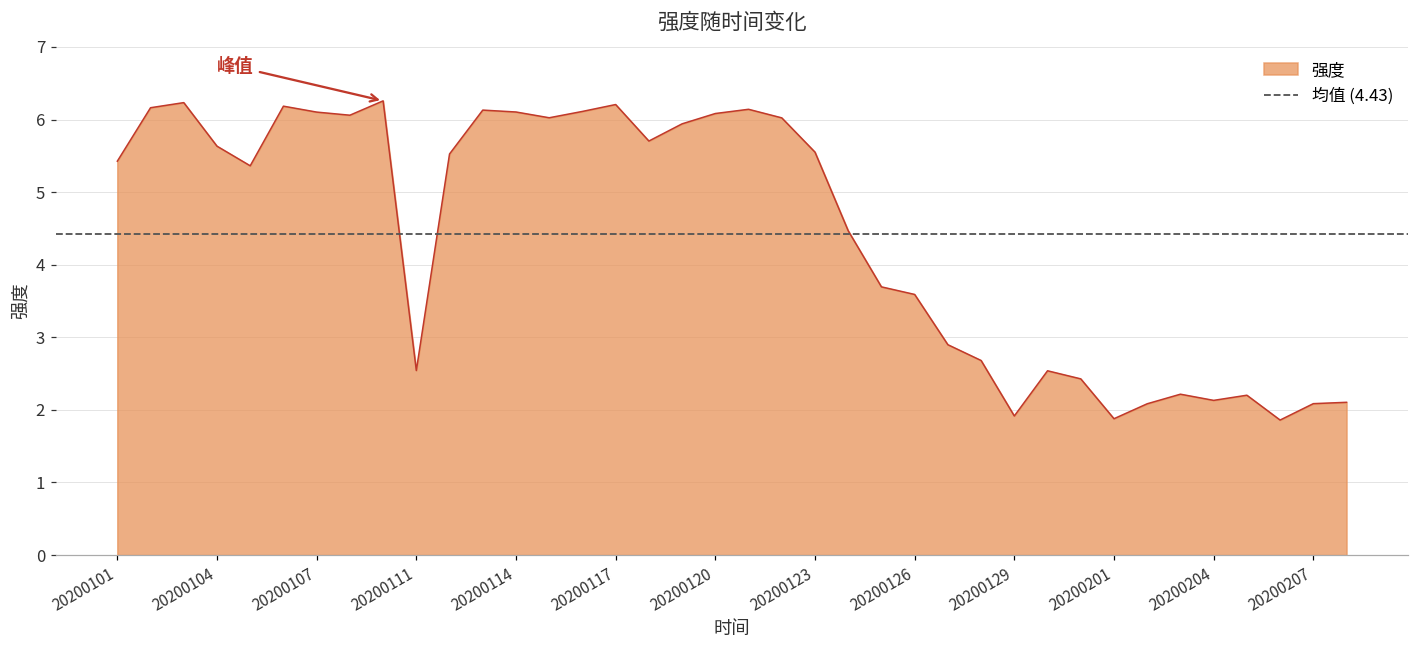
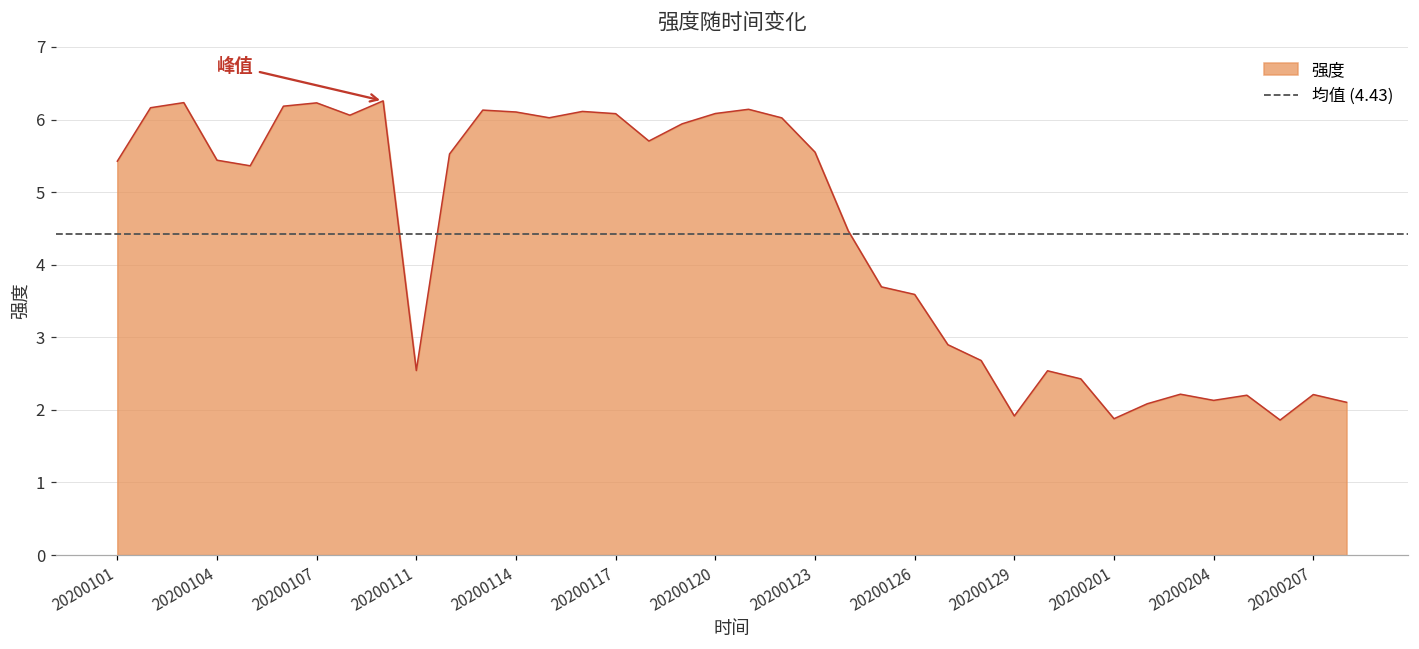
20200104: 5.6 -> 5.4
20200107: 6.1 -> 6.2
20200117: 6.2 -> 6.1
20200207: 2.1 -> 2.2
